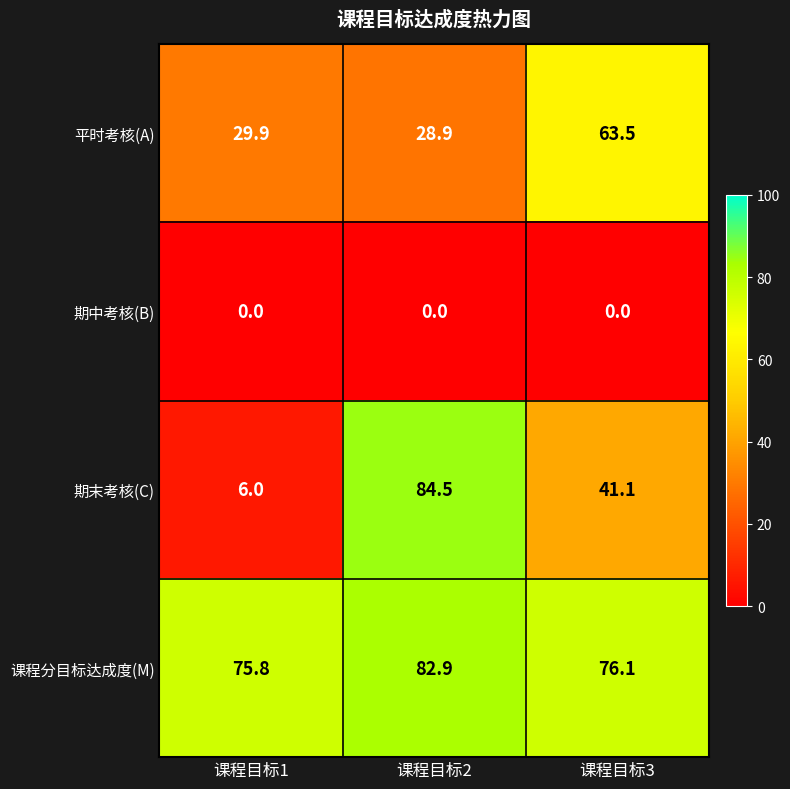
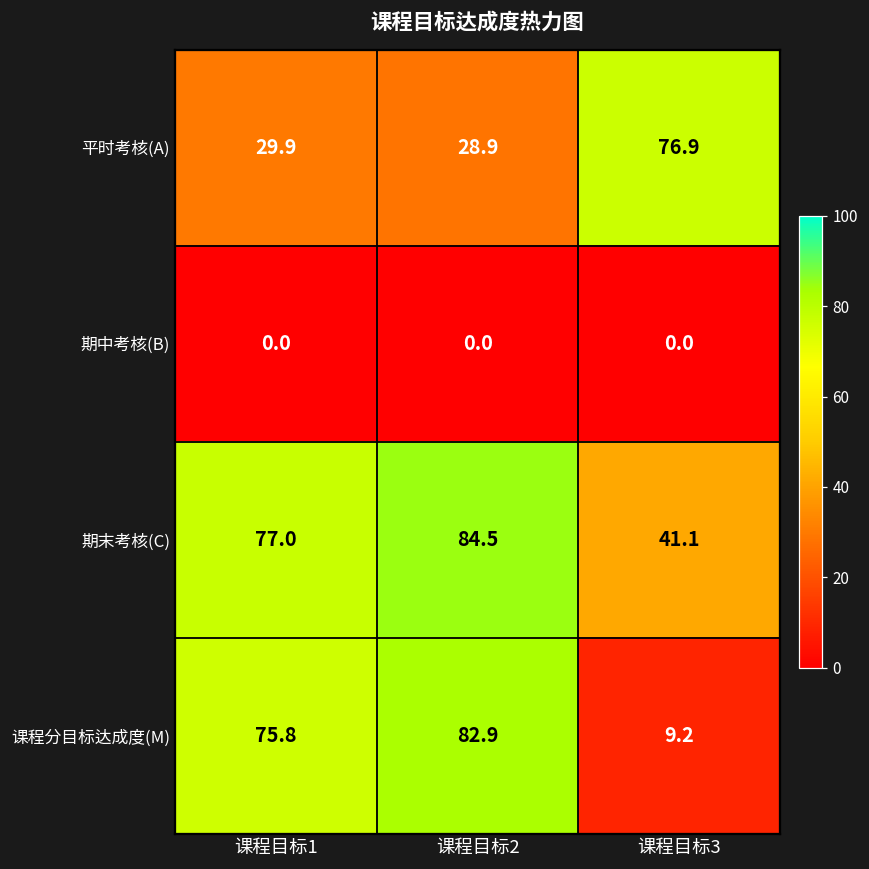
平时考核(A), 课程目标3: 63.5 -> 76.9
期末考核(C), 课程目标1: 6.0 -> 77.0
课程分目标达成度(M), 课程目标3: 76.1 -> 9.2
